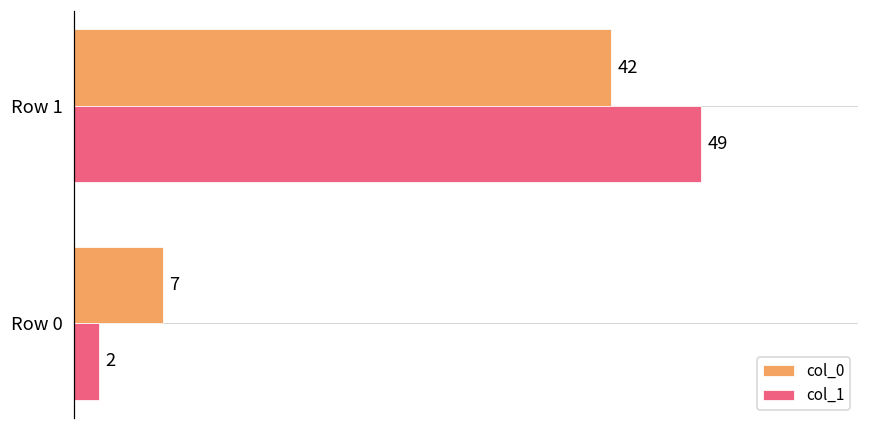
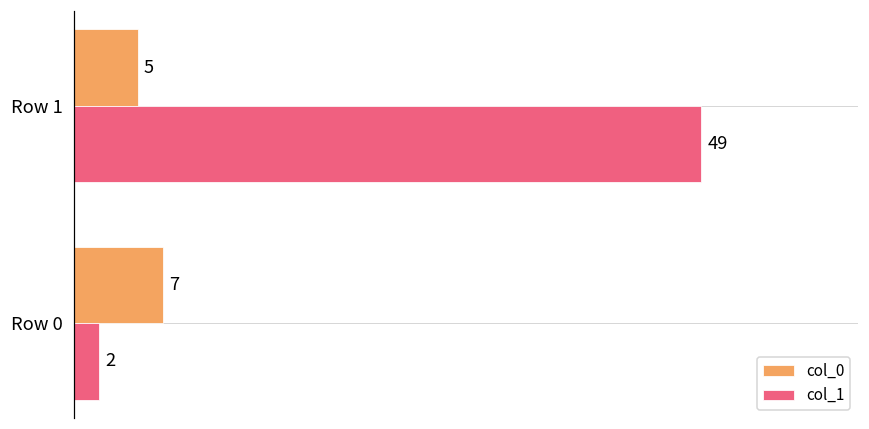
col_0, Row 1: 42 -> 5
